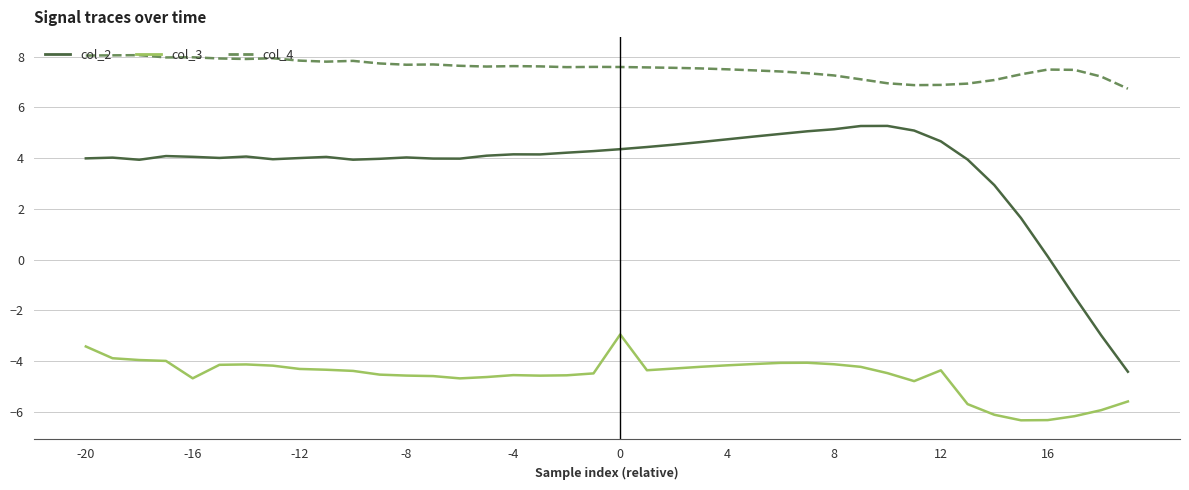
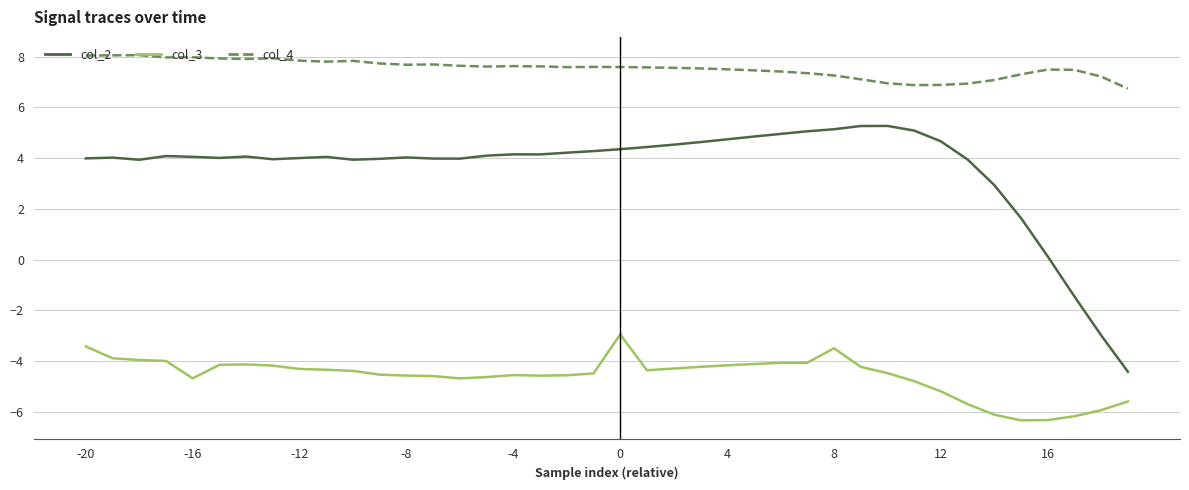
col_3, 8: -4.1 -> -3.5
col_3, 12: -4.4 -> -5.2
